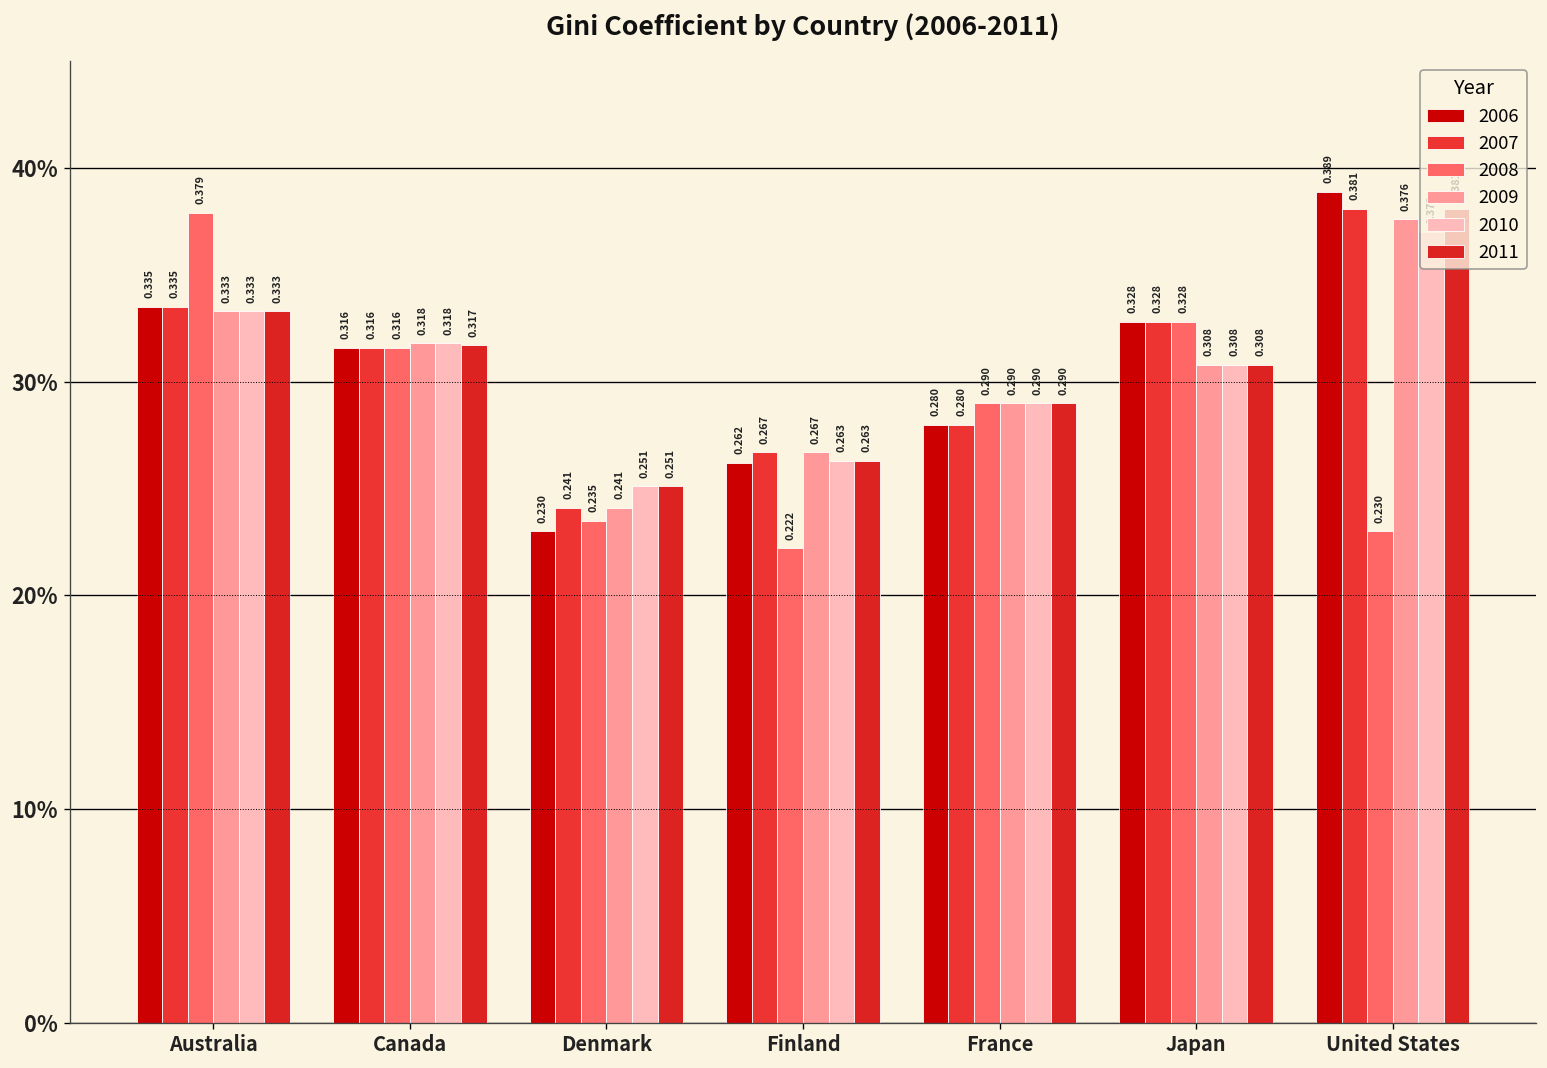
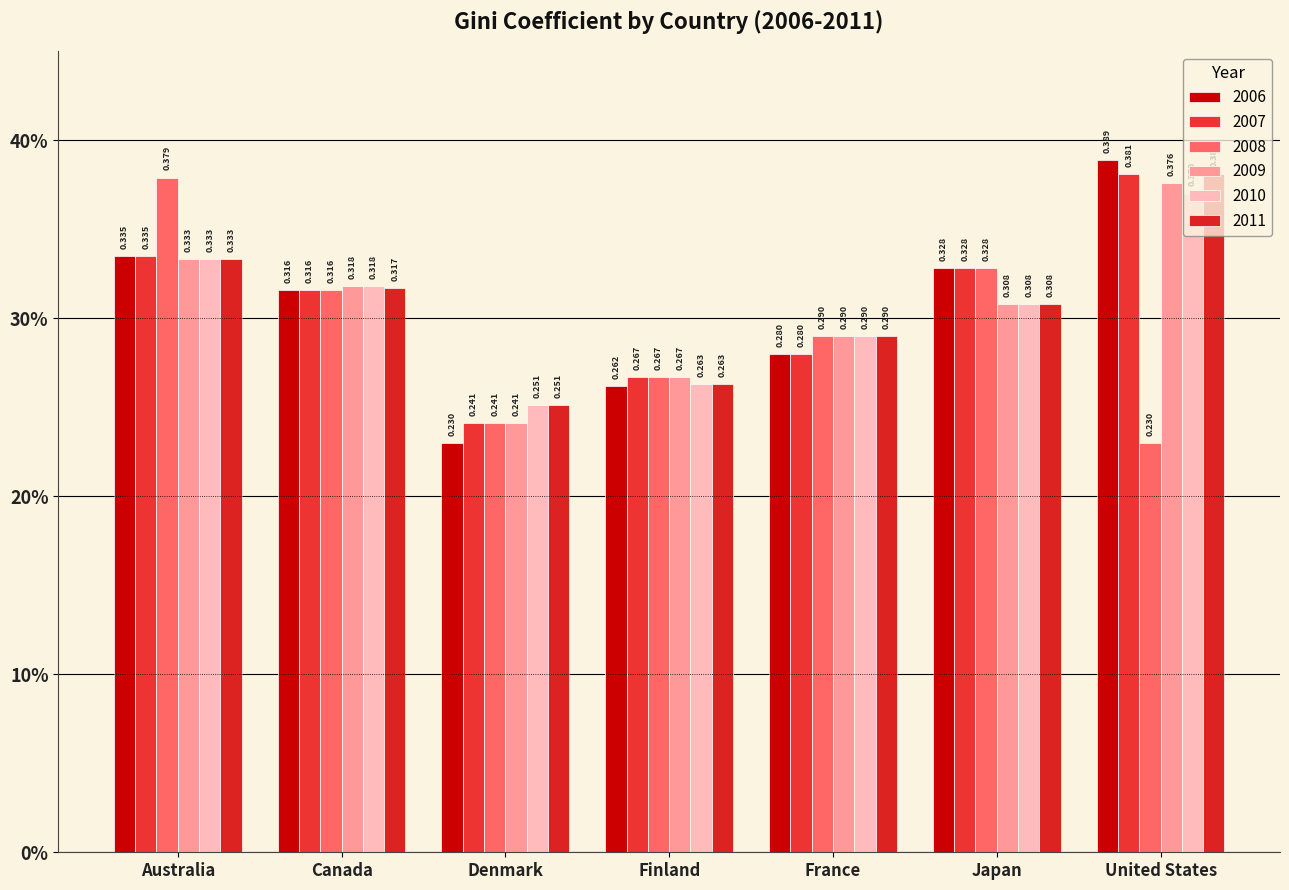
2008, Denmark: 0.235 -> 0.241
2008, Finland: 0.222 -> 0.267
